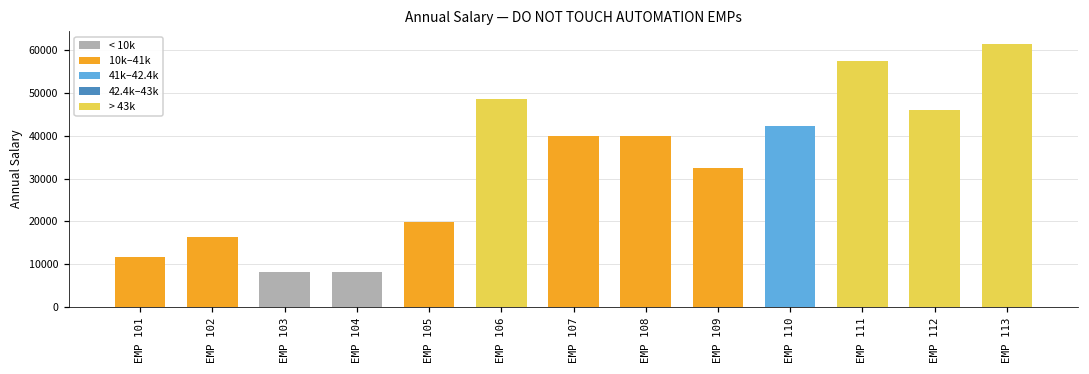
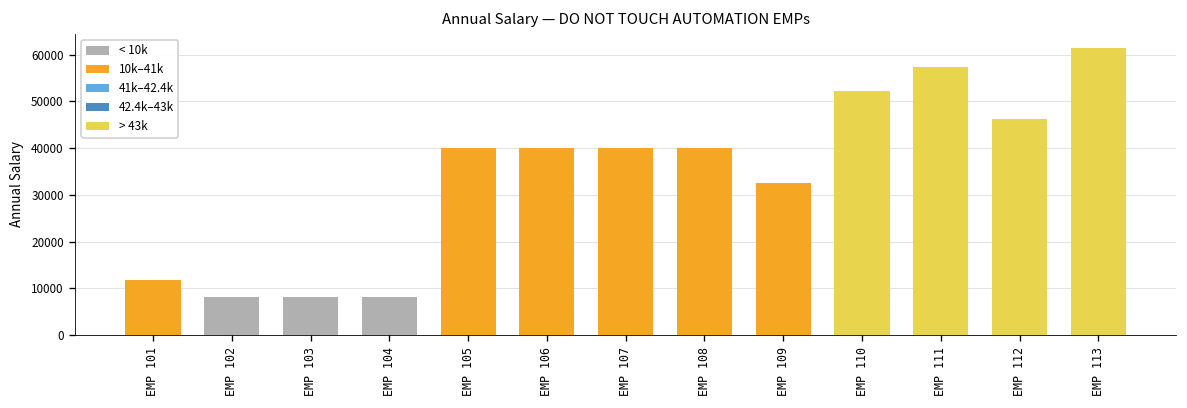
EMP 102: 16000 -> 8000
EMP 105: 20000 -> 40000
EMP 106: 49000 -> 40000
EMP 110: 42000 -> 52000
